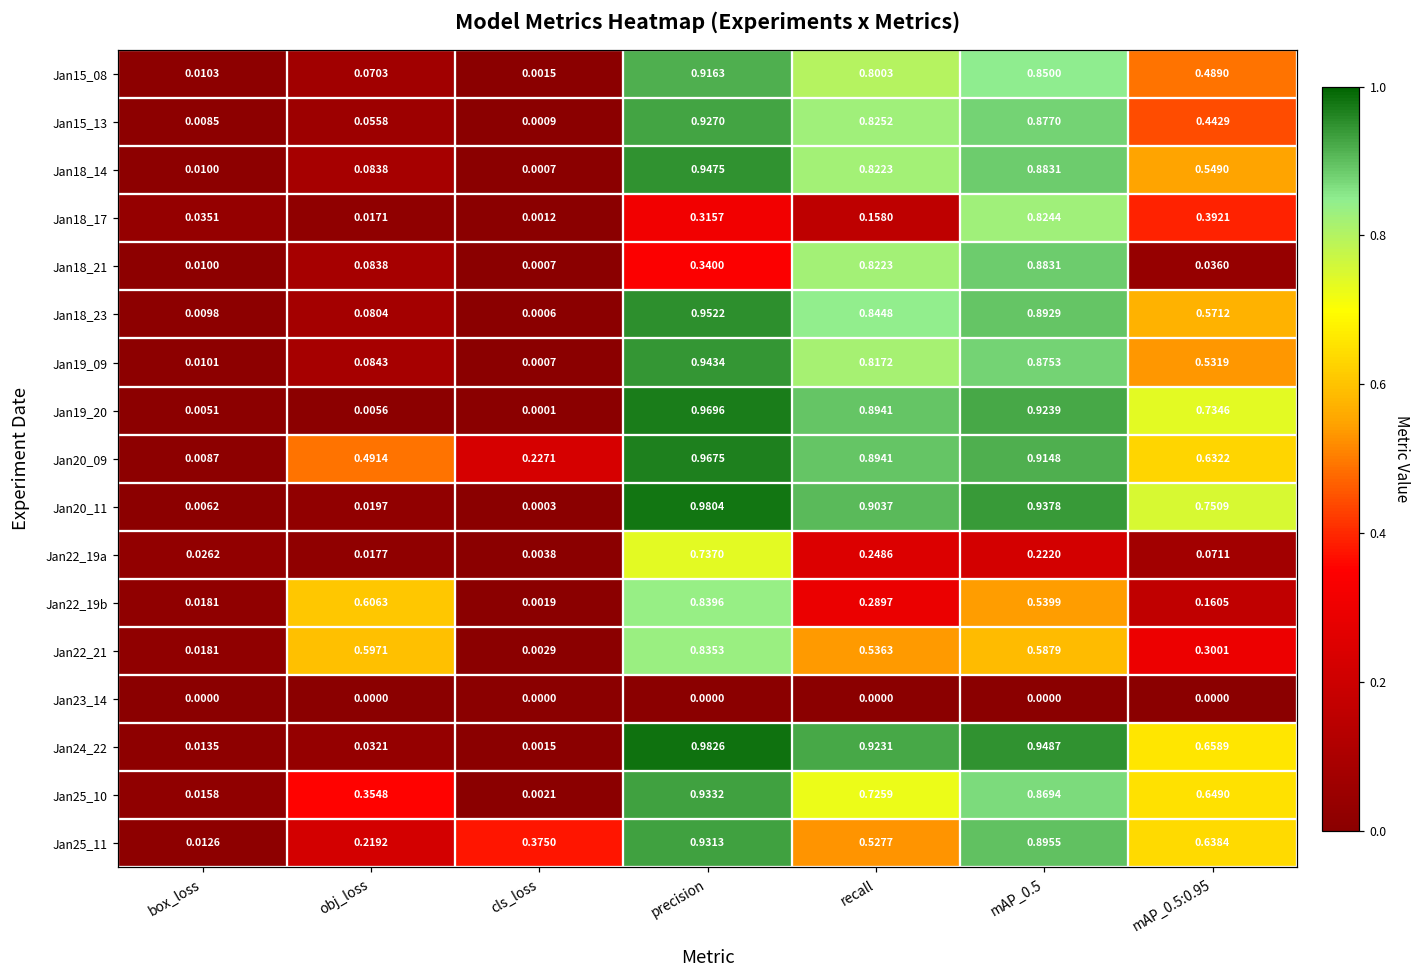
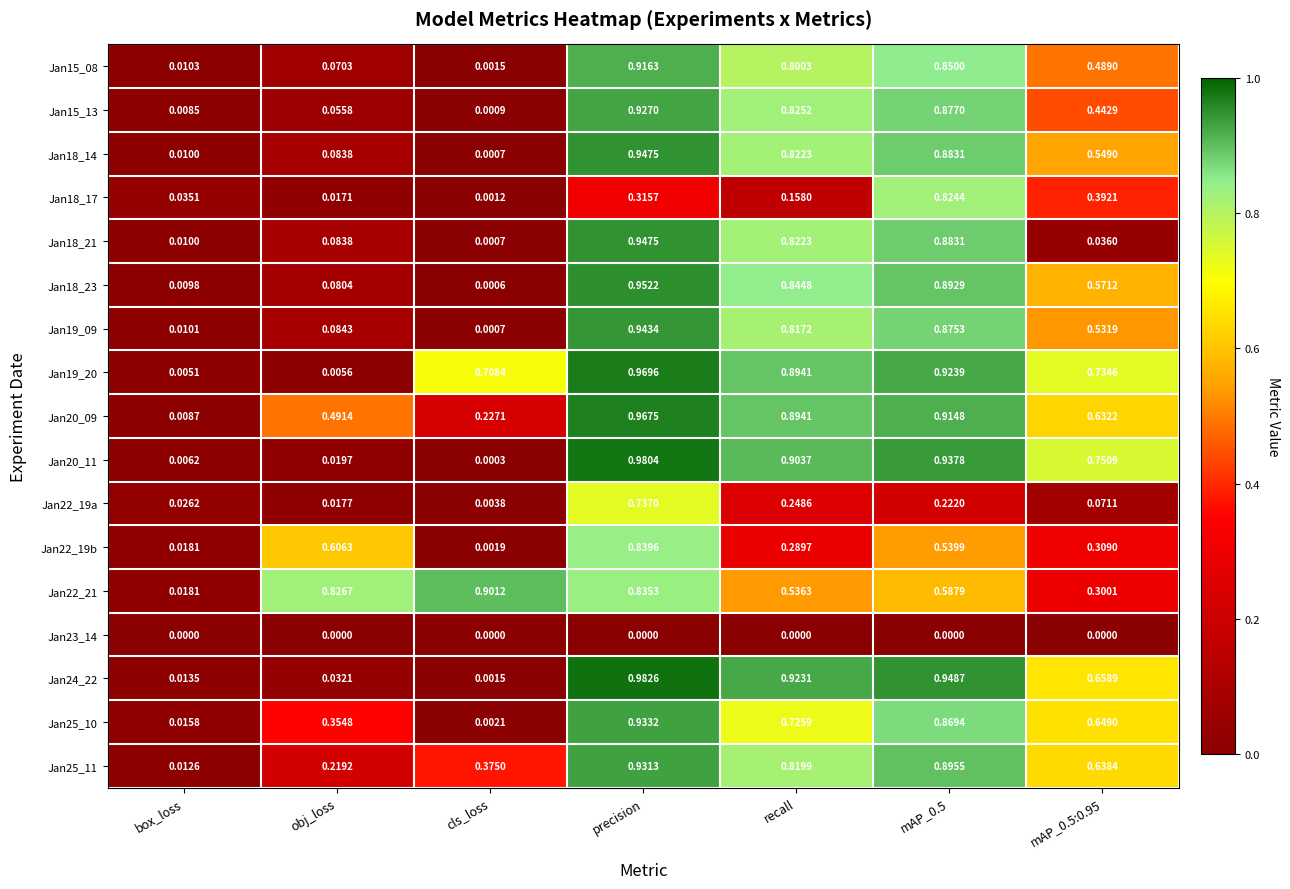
Jan18_21, precision: 0.3400 -> 0.9475
Jan19_20, cls_loss: 0.0001 -> 0.7084
Jan22_19b, mAP_0.5:0.95: 0.1605 -> 0.3090
Jan22_21, obj_loss: 0.5971 -> 0.8267
Jan22_21, cls_loss: 0.0029 -> 0.9012
Jan25_11, recall: 0.5277 -> 0.8199
